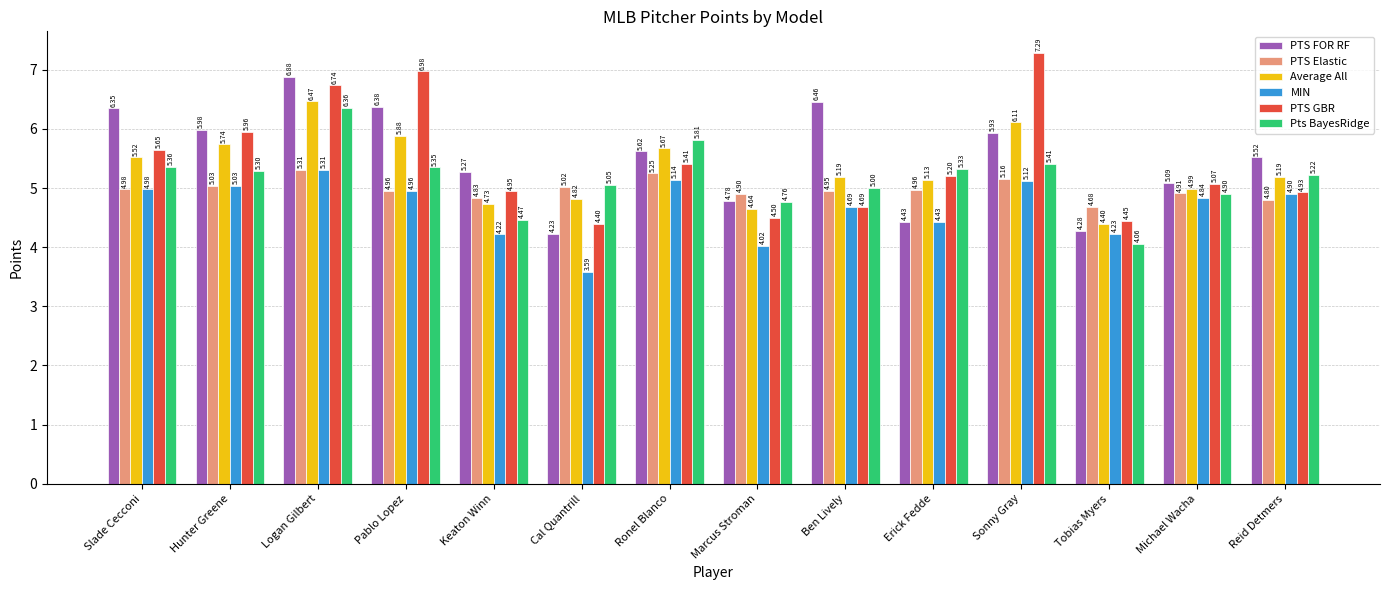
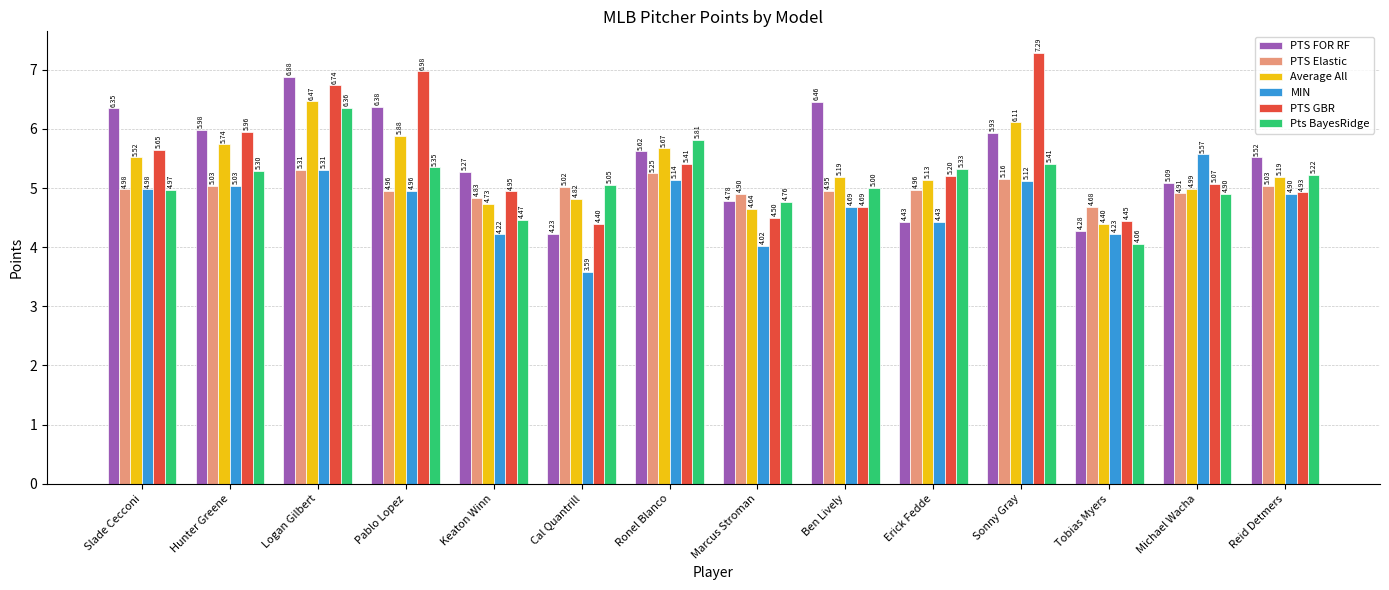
Pts BayesRidge, Slade Cecconi: 5.36 -> 4.97
MIN, Michael Wacha: 4.84 -> 5.57
PTS Elastic, Reid Detmers: 4.80 -> 5.03
